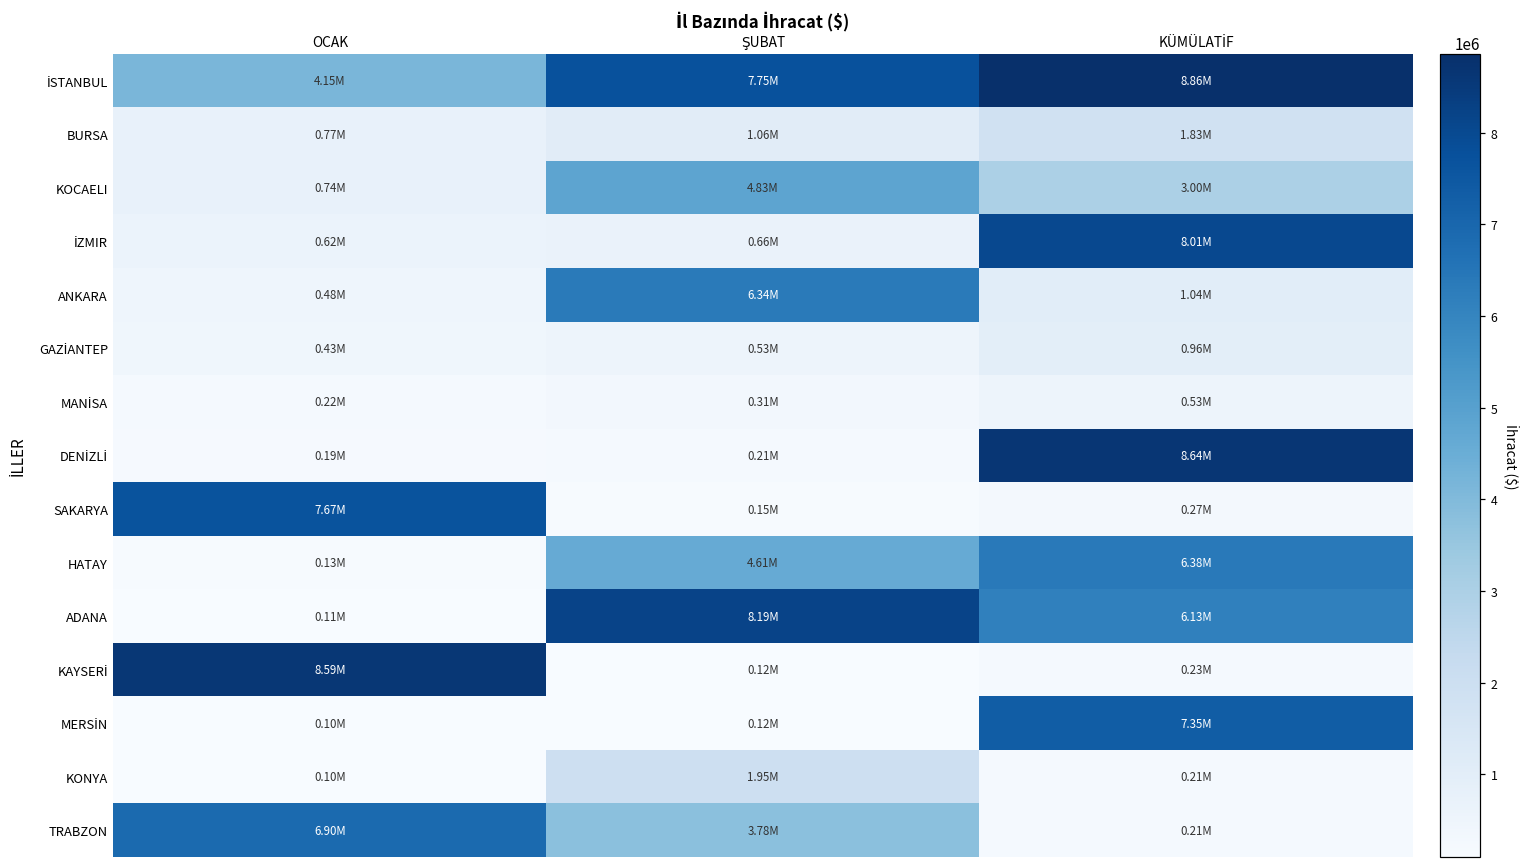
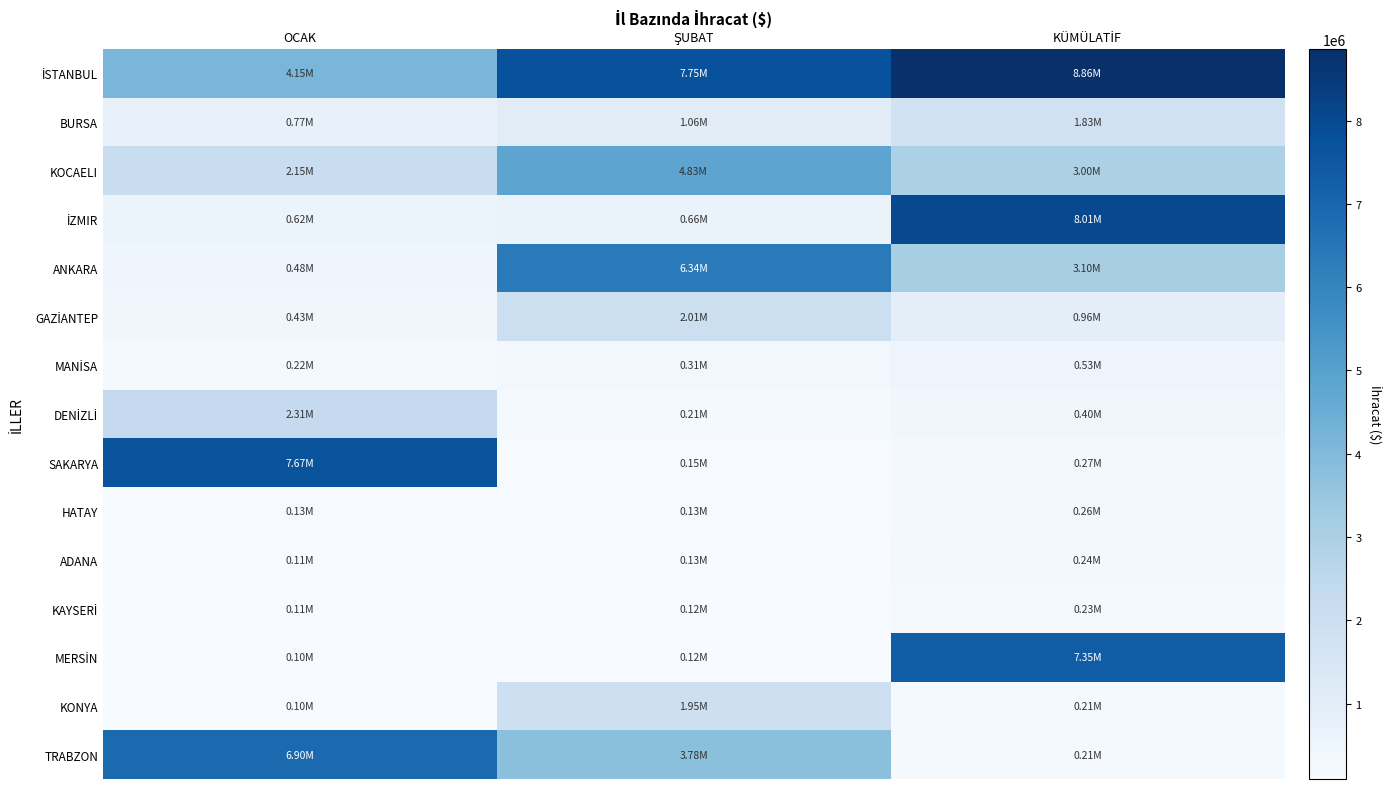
KOCAELI, OCAK: 0.74M -> 2.15M
ANKARA, KÜMÜLATİF: 1.04M -> 3.10M
GAZİANTEP, ŞUBAT: 0.53M -> 2.01M
DENİZLİ, OCAK: 0.19M -> 2.31M
DENİZLİ, KÜMÜLATİF: 8.64M -> 0.40M
HATAY, ŞUBAT: 4.61M -> 0.13M
HATAY, KÜMÜLATİF: 6.38M -> 0.26M
ADANA, ŞUBAT: 8.19M -> 0.13M
ADANA, KÜMÜLATİF: 6.13M -> 0.24M
KAYSERİ, OCAK: 8.59M -> 0.11M
